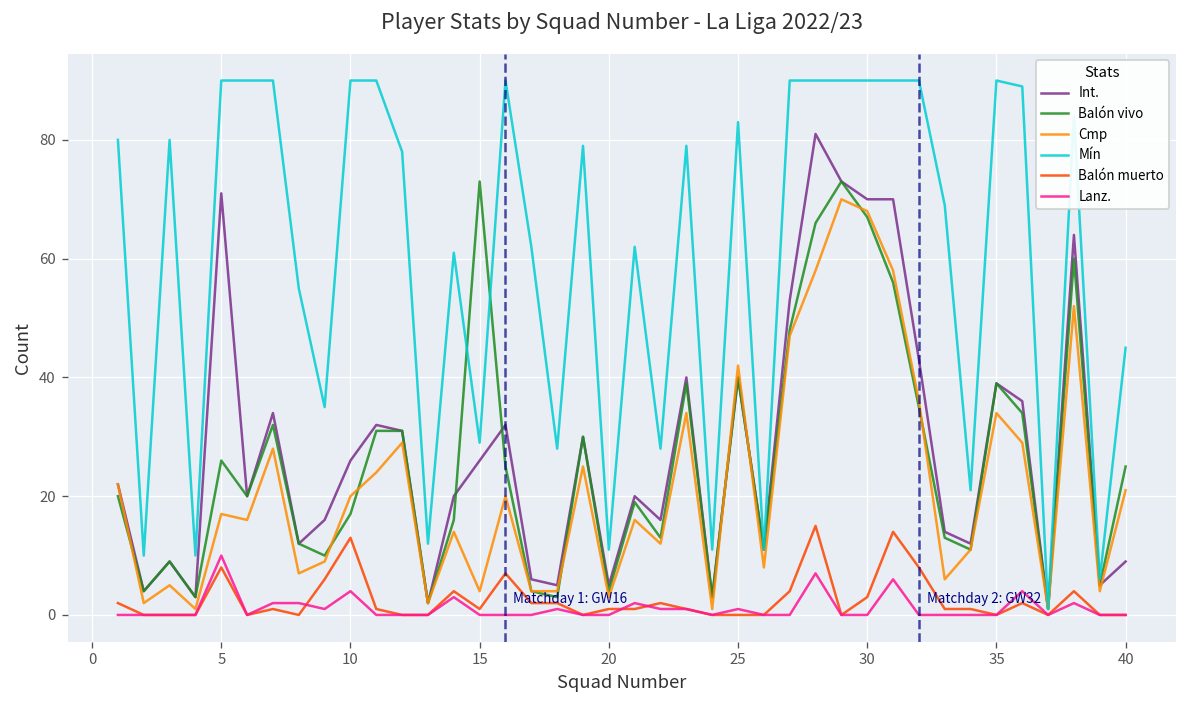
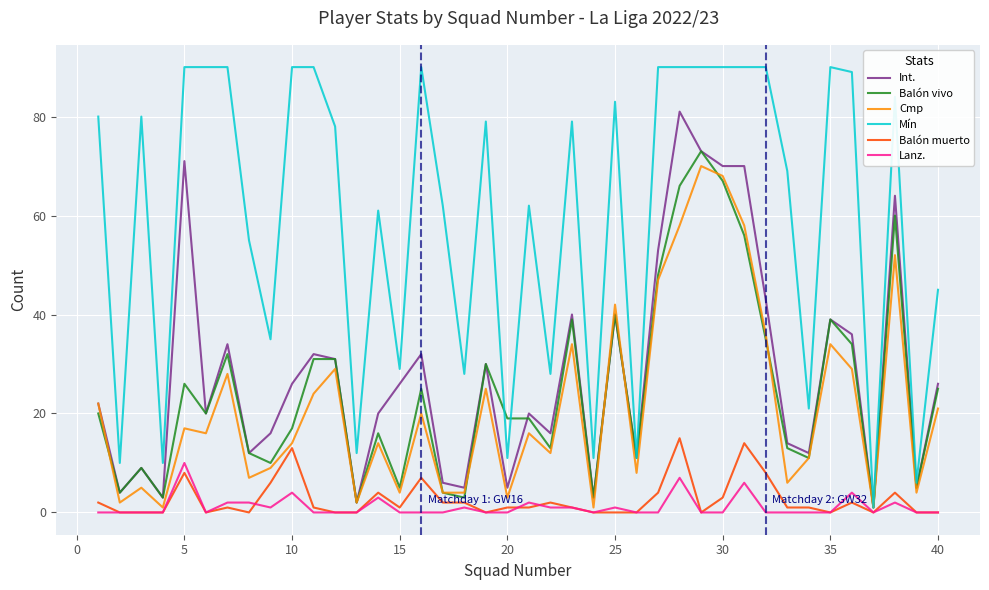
Cmp, 10: 20 -> 14
Balón vivo, 15: 73 -> 5
Balón vivo, 20: 4 -> 19
Int., 40: 9 -> 26
